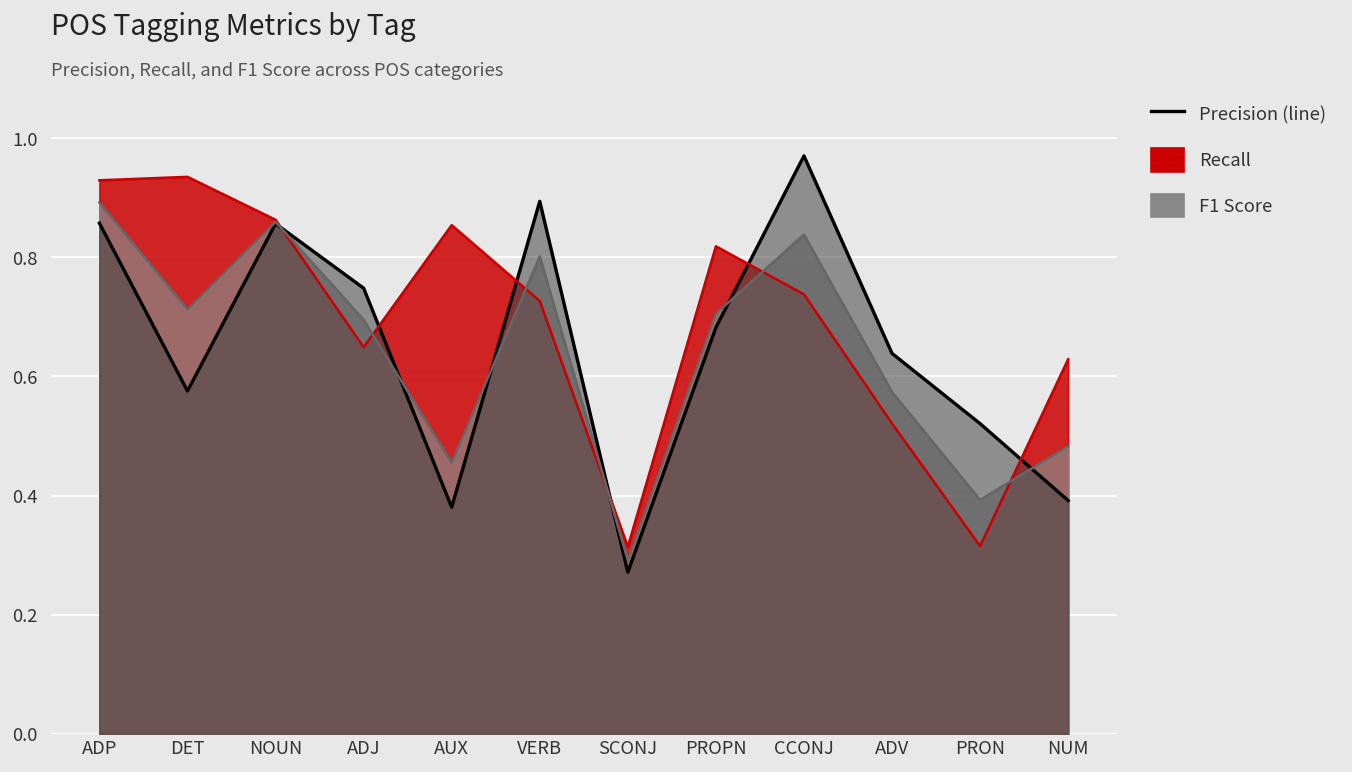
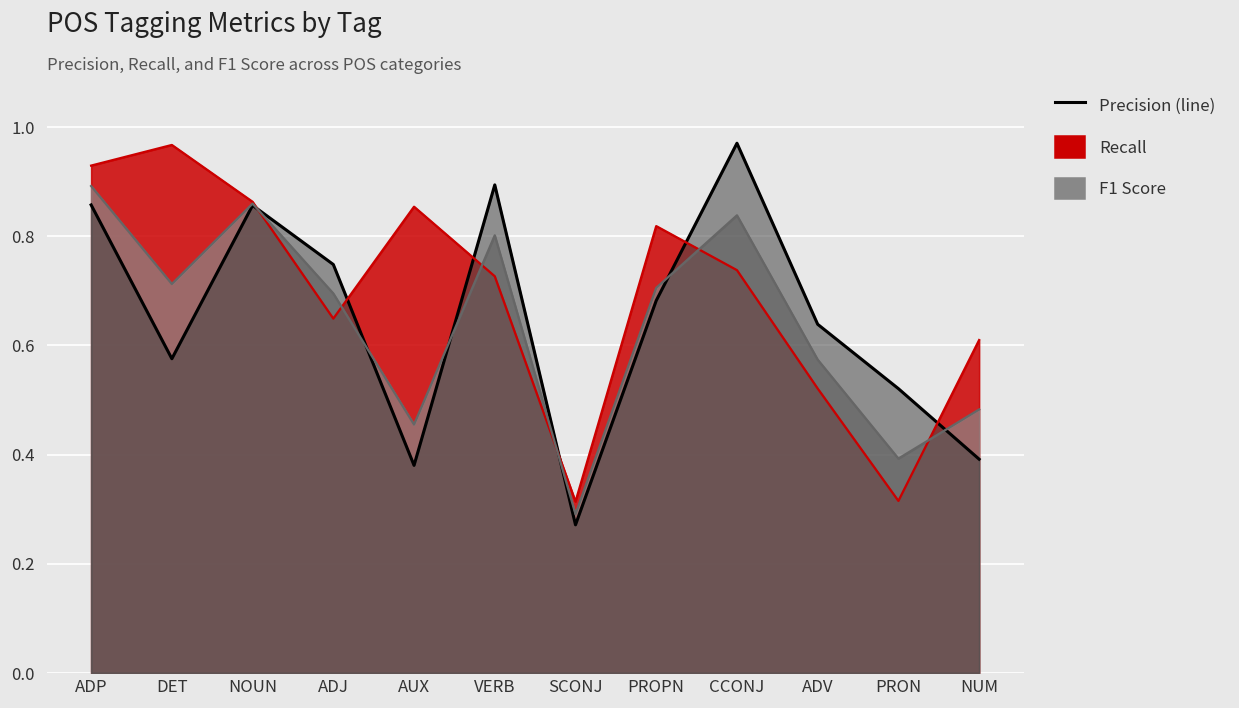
Recall, DET: 0.94 -> 0.97
Recall, NUM: 0.63 -> 0.61
